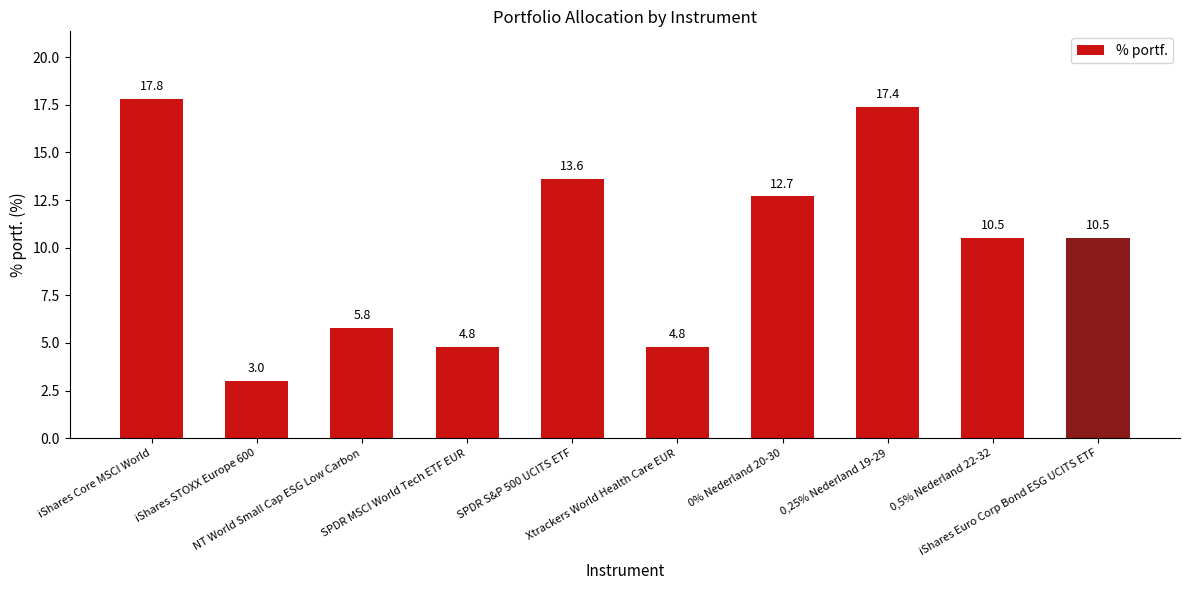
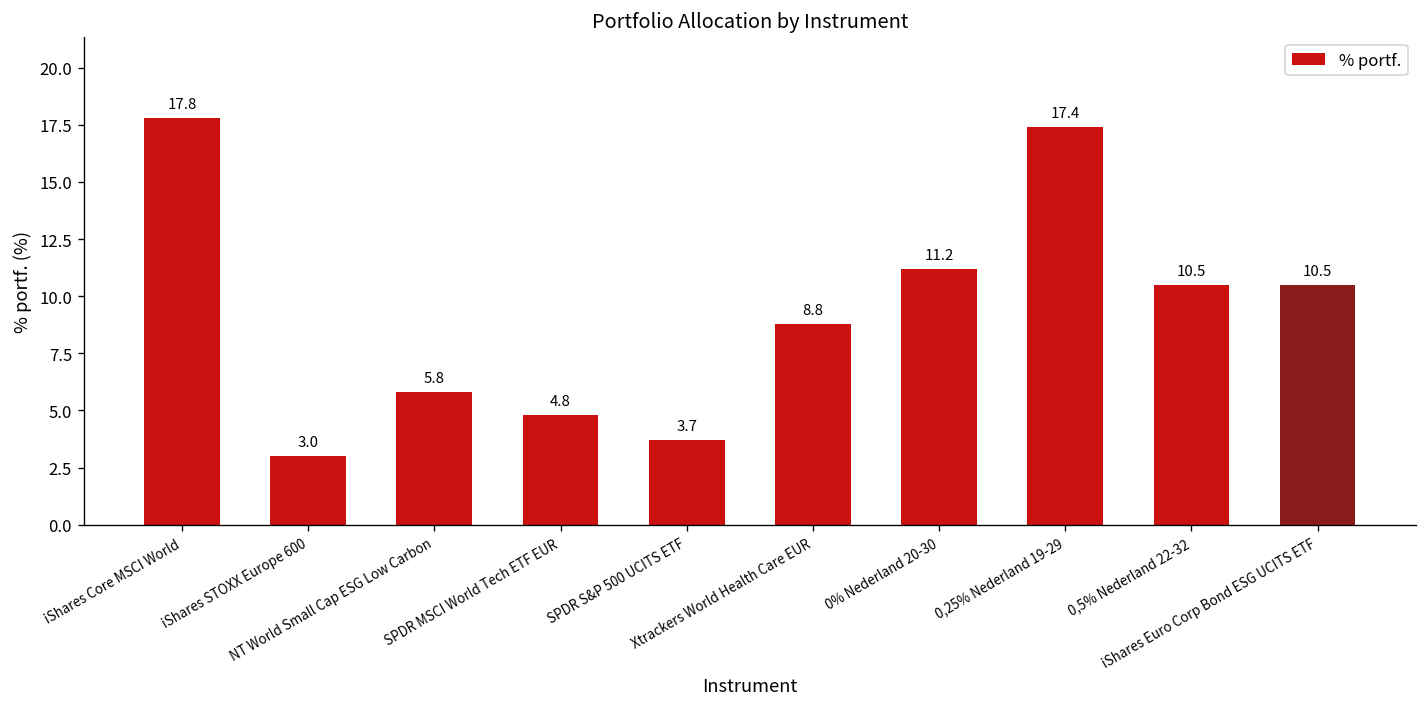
SPDR S&P 500 UCITS ETF: 13.6 -> 3.7
Xtrackers World Health Care EUR: 4.8 -> 8.8
0% Nederland 20-30: 12.7 -> 11.2
